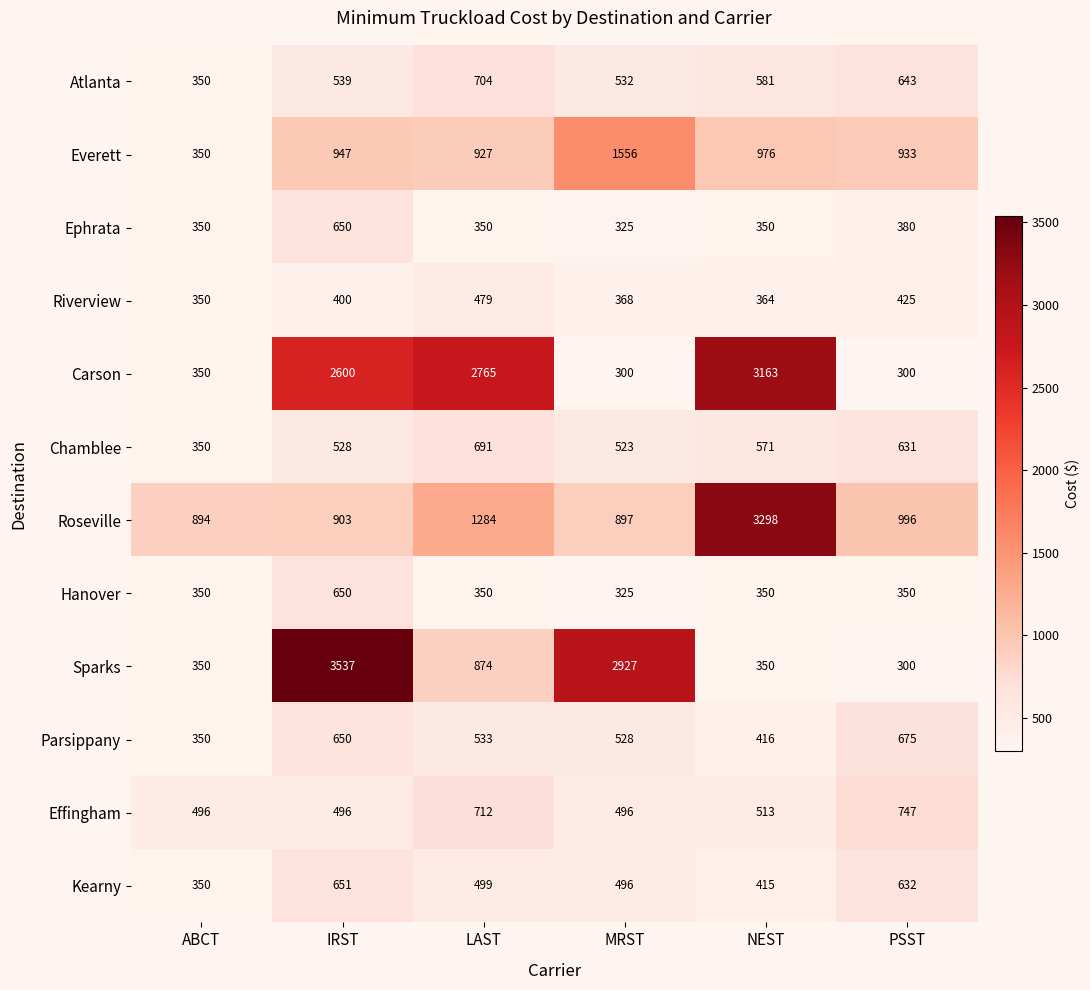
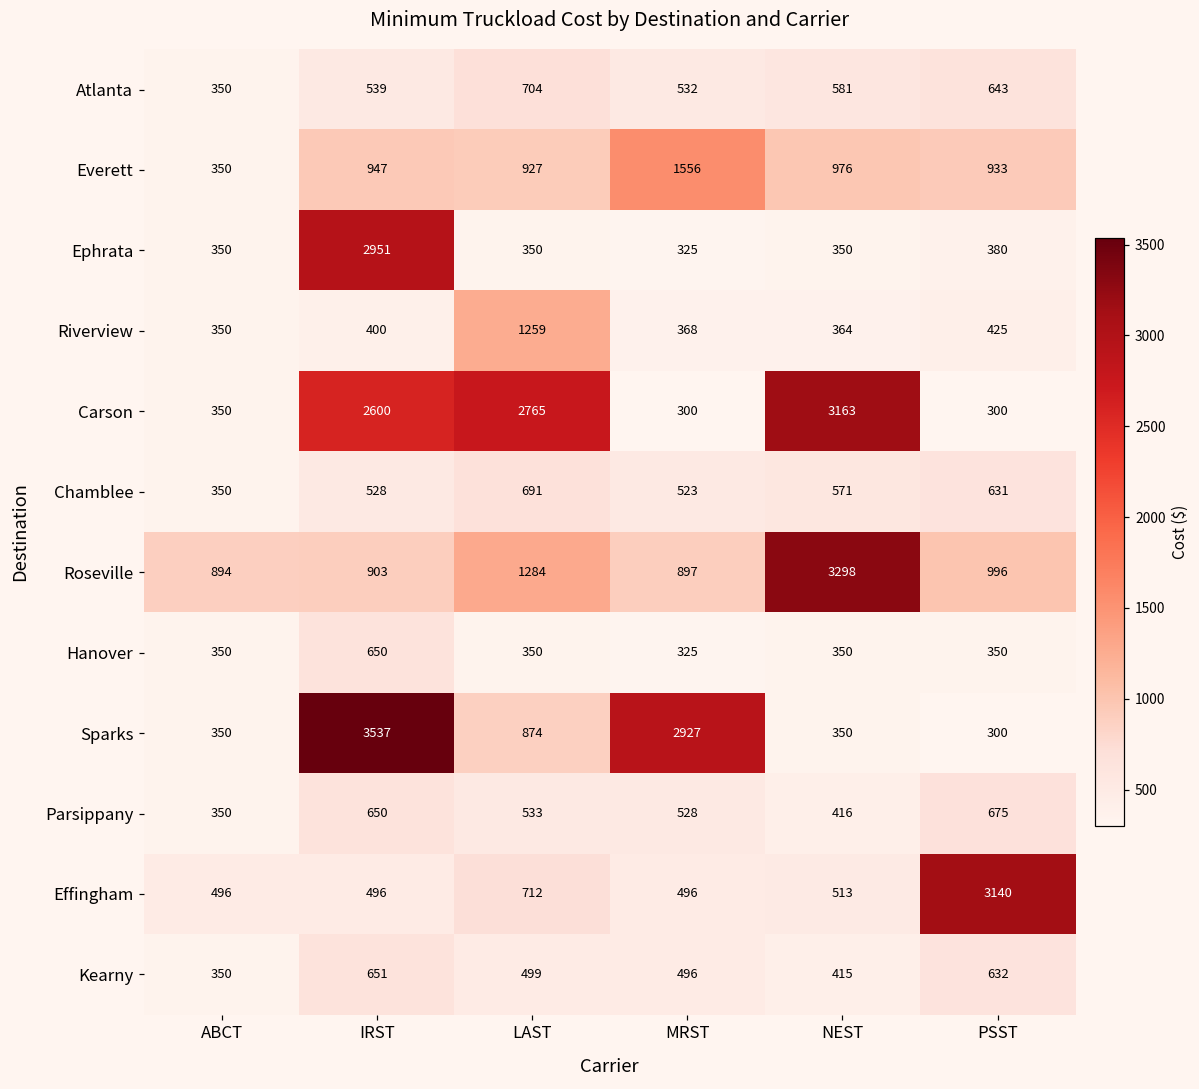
Ephrata, IRST: 650 -> 2951
Riverview, LAST: 479 -> 1259
Effingham, PSST: 747 -> 3140
